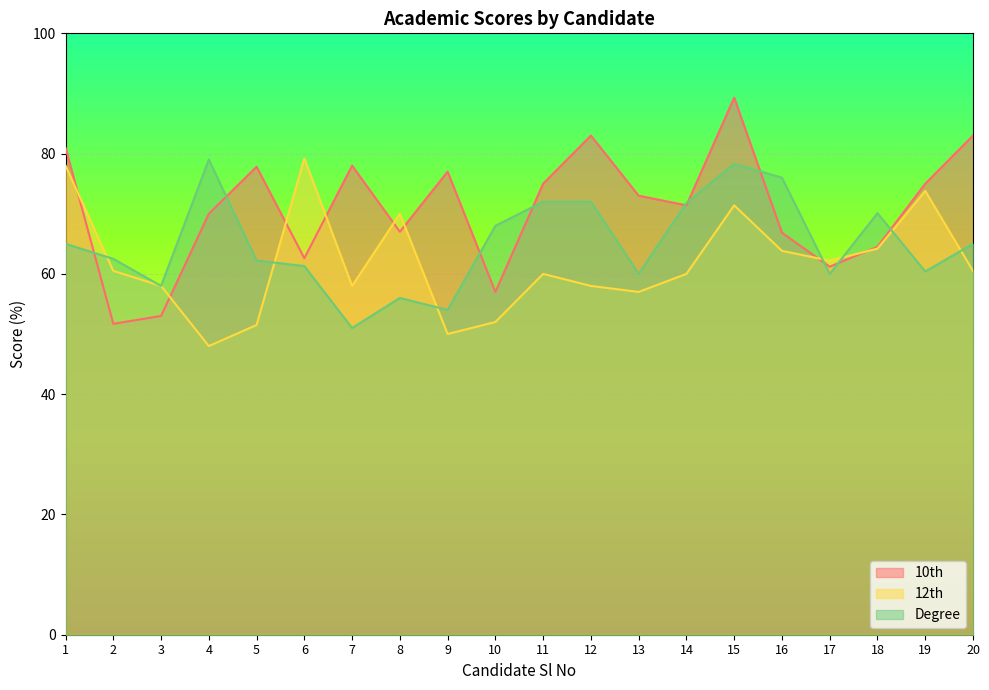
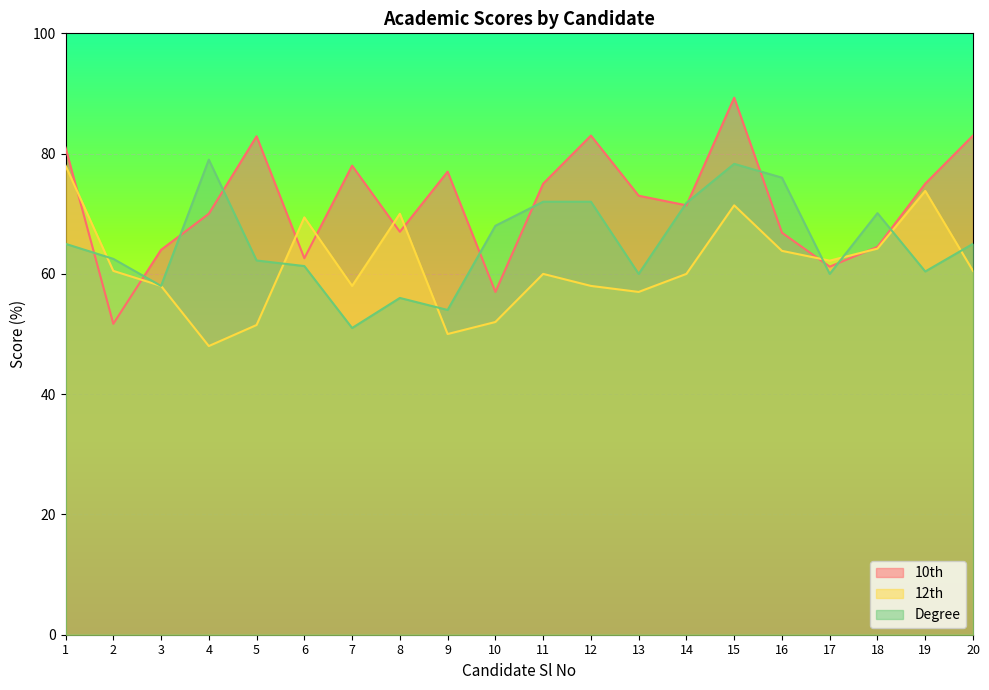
10th, 3: 53 -> 64
10th, 5: 78 -> 83
12th, 6: 79 -> 69
